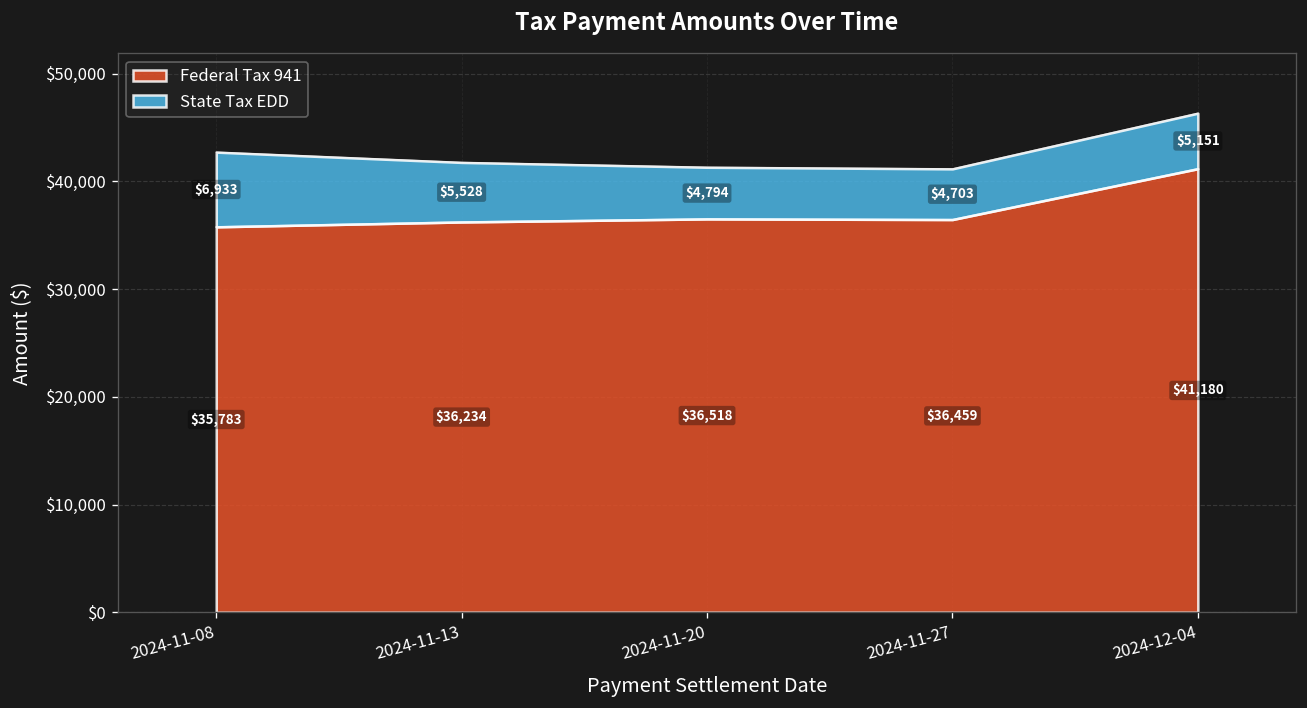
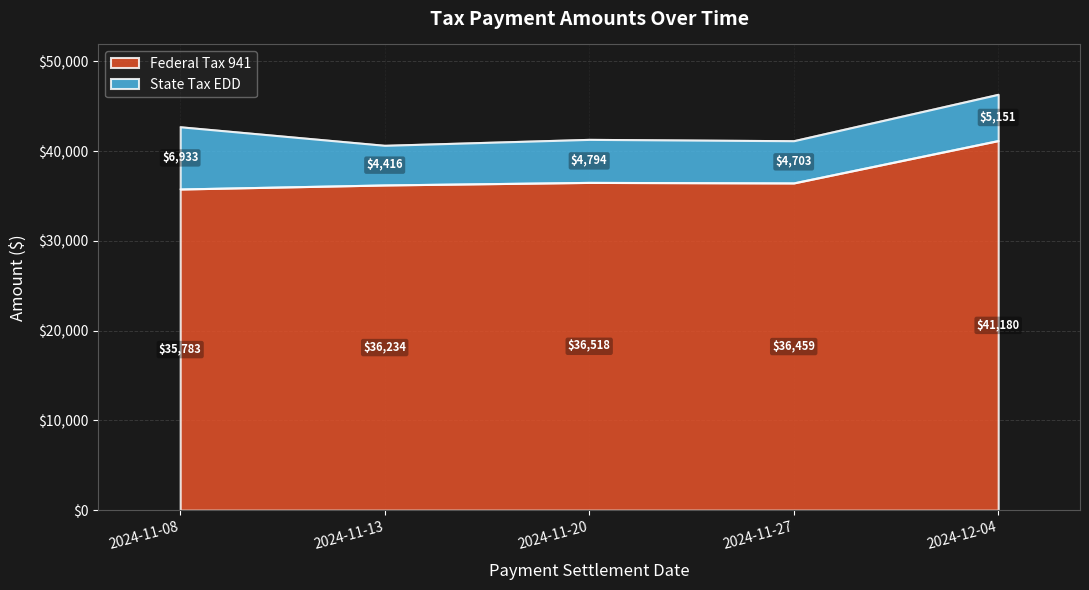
State Tax EDD, 2024-11-13: $5,528 -> $4,416
